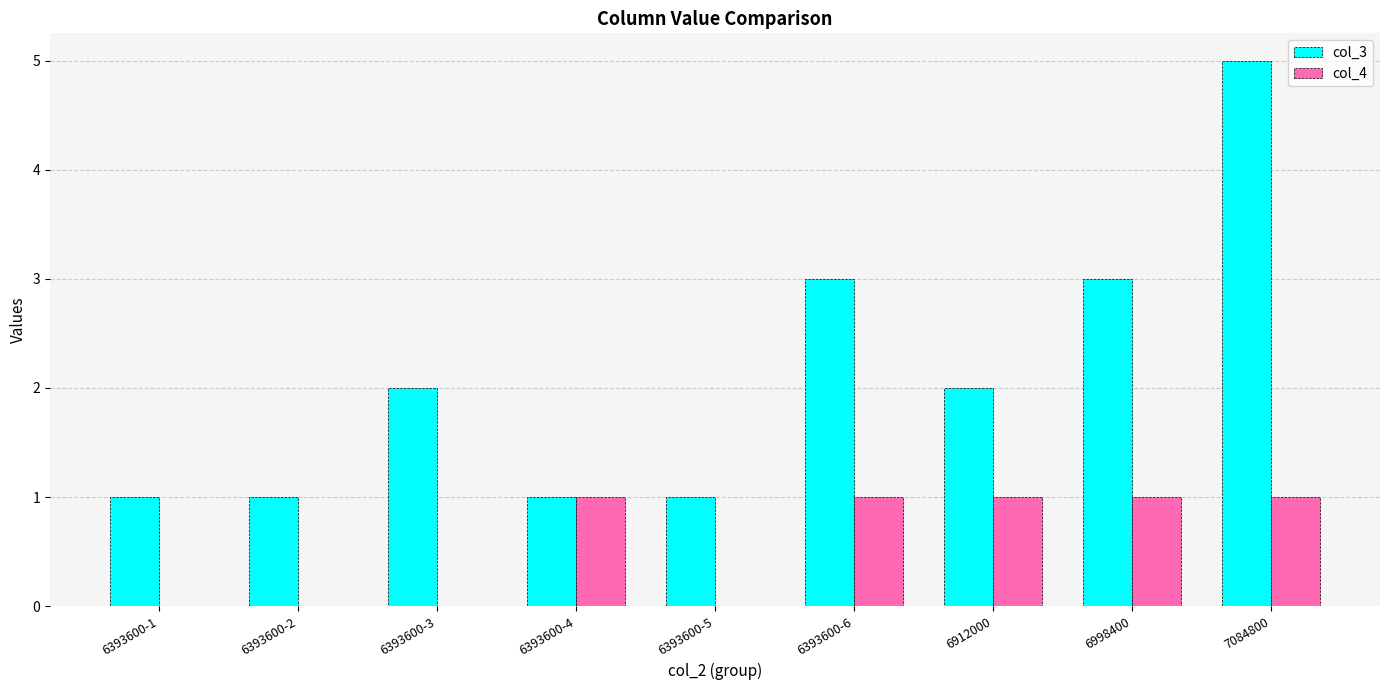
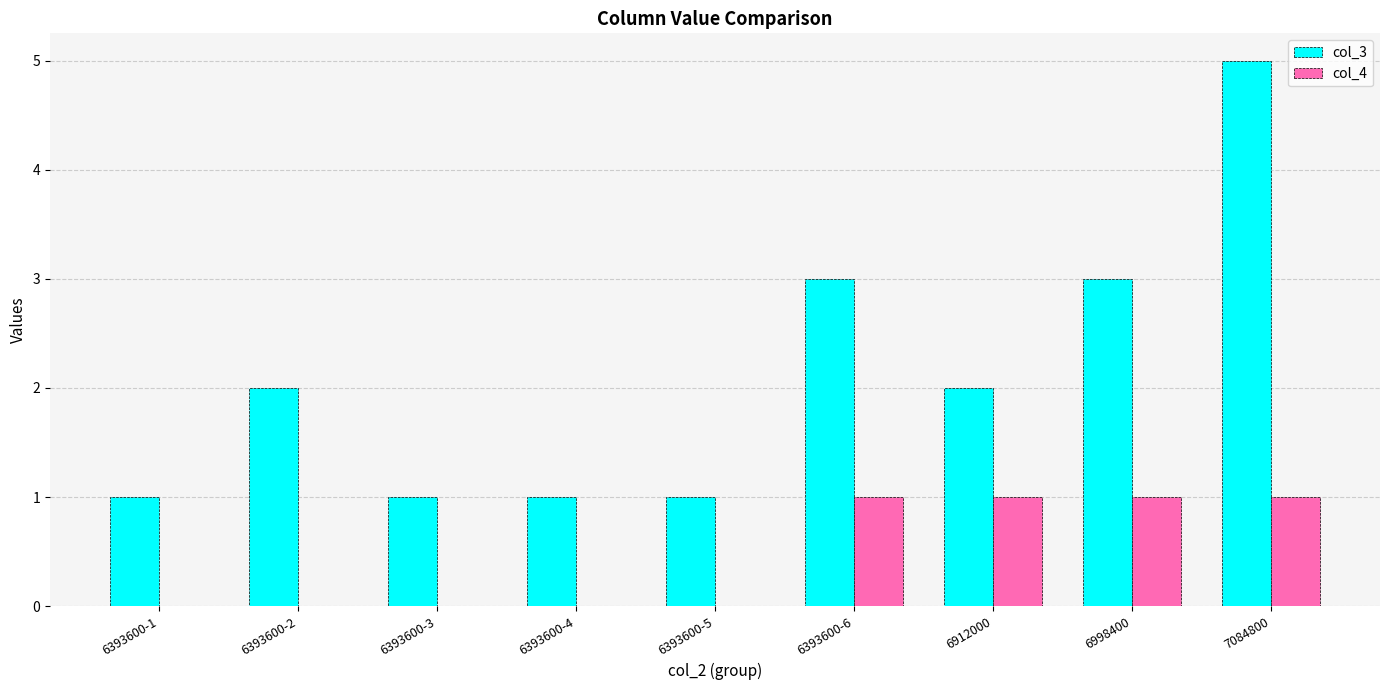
col_3, 6393600-2: 1 -> 2
col_3, 6393600-3: 2 -> 1
col_4, 6393600-4: 1 -> 0
